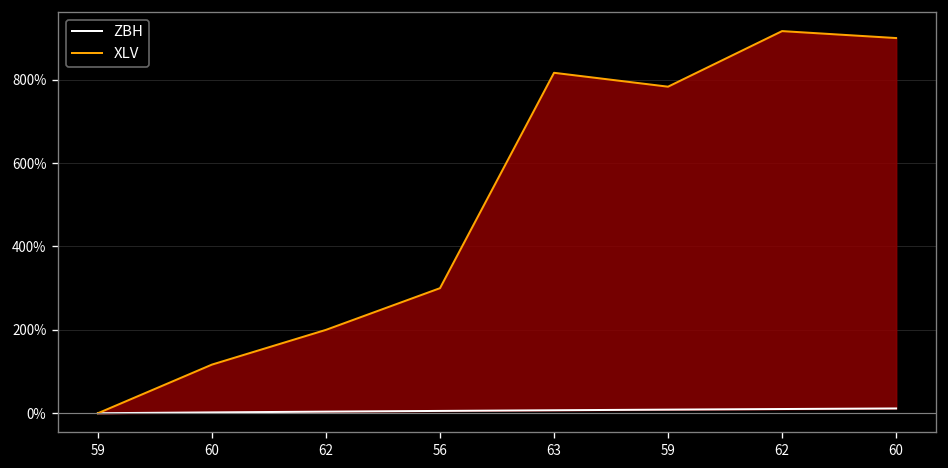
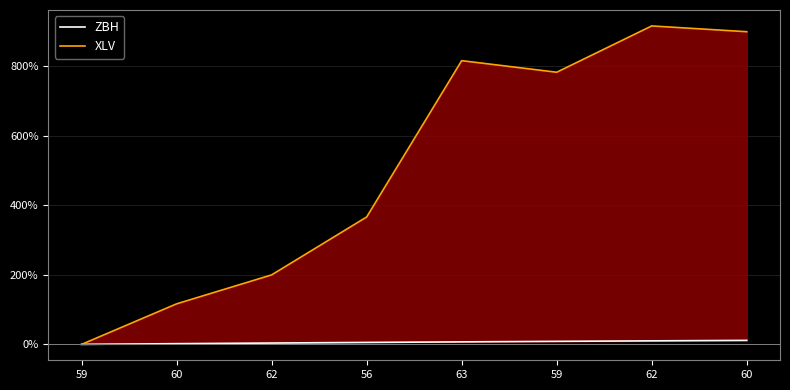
XLV, 56: 300% -> 370%
